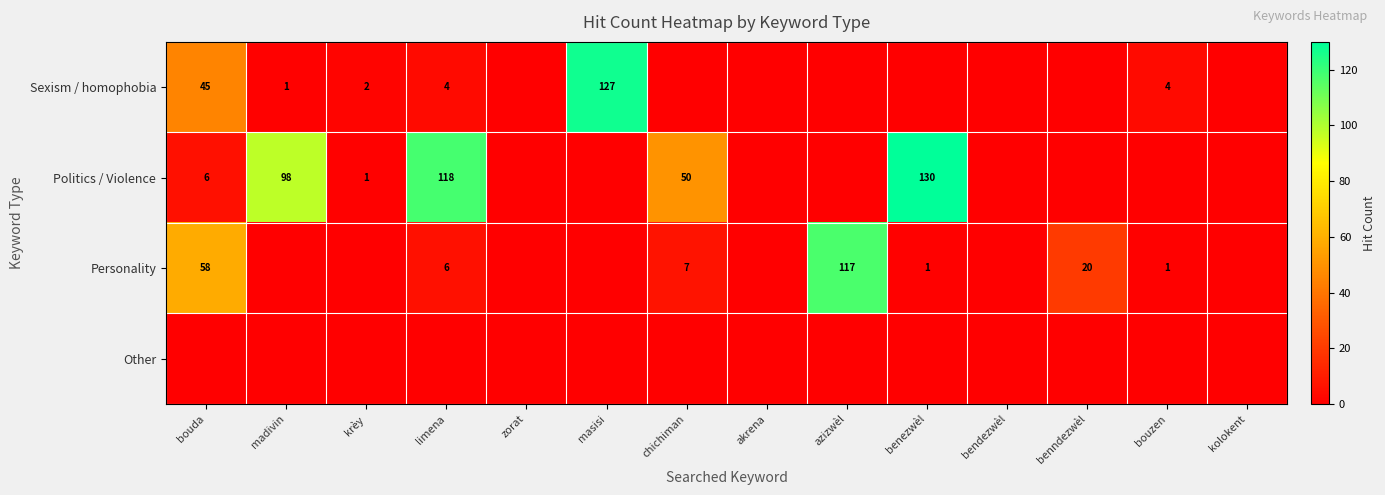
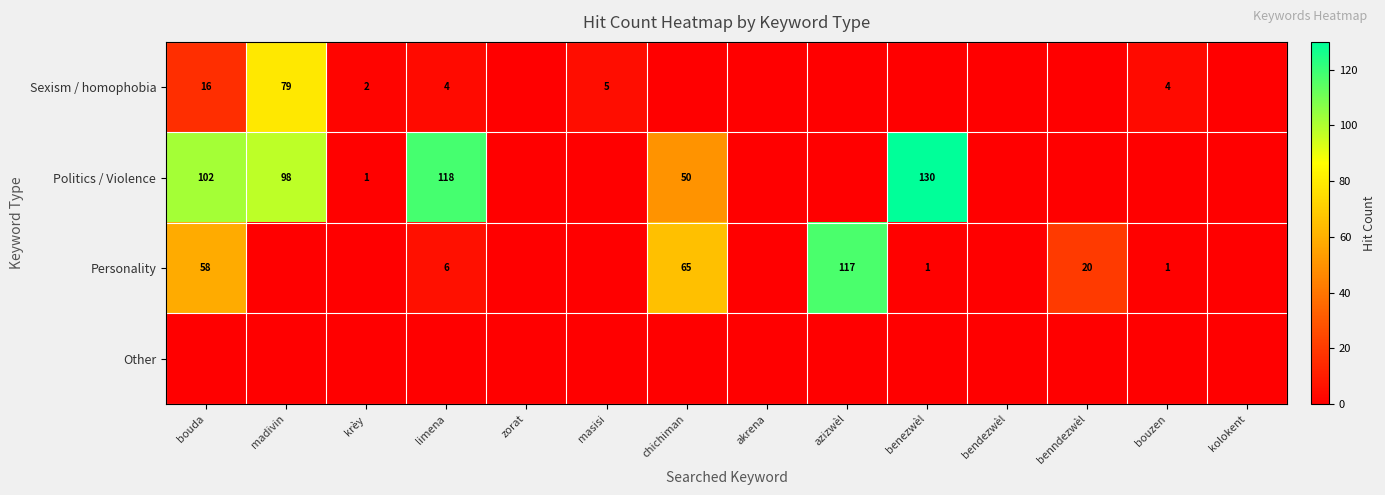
Sexism / homophobia, bouda: 45 -> 16
Sexism / homophobia, madivin: 1 -> 79
Sexism / homophobia, masisi: 127 -> 5
Politics / Violence, bouda: 6 -> 102
Personality, chichiman: 7 -> 65
